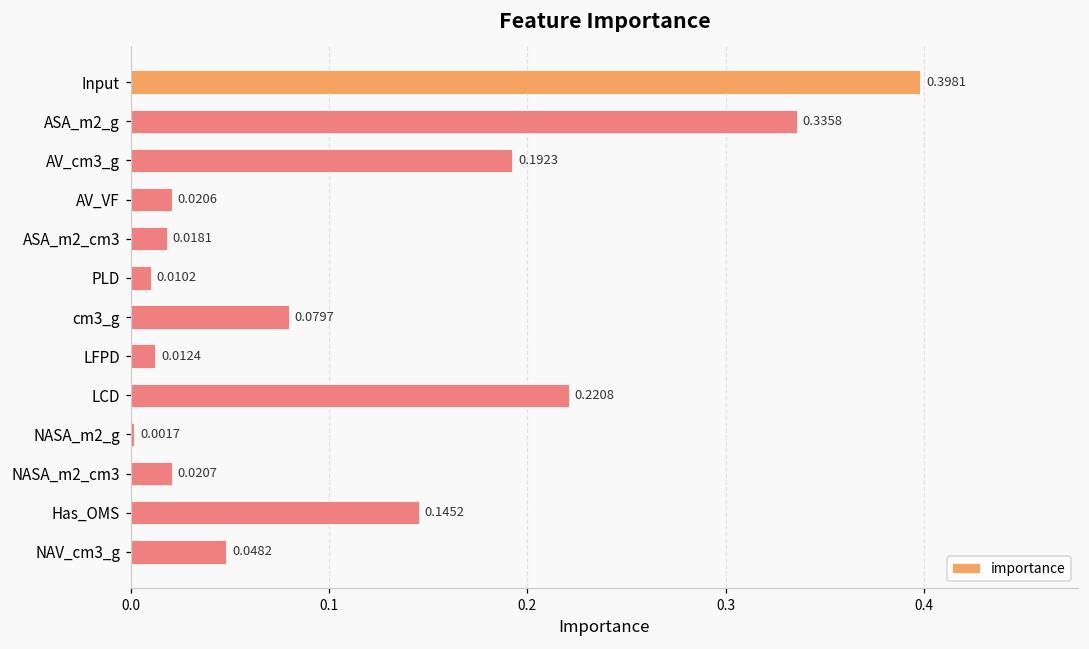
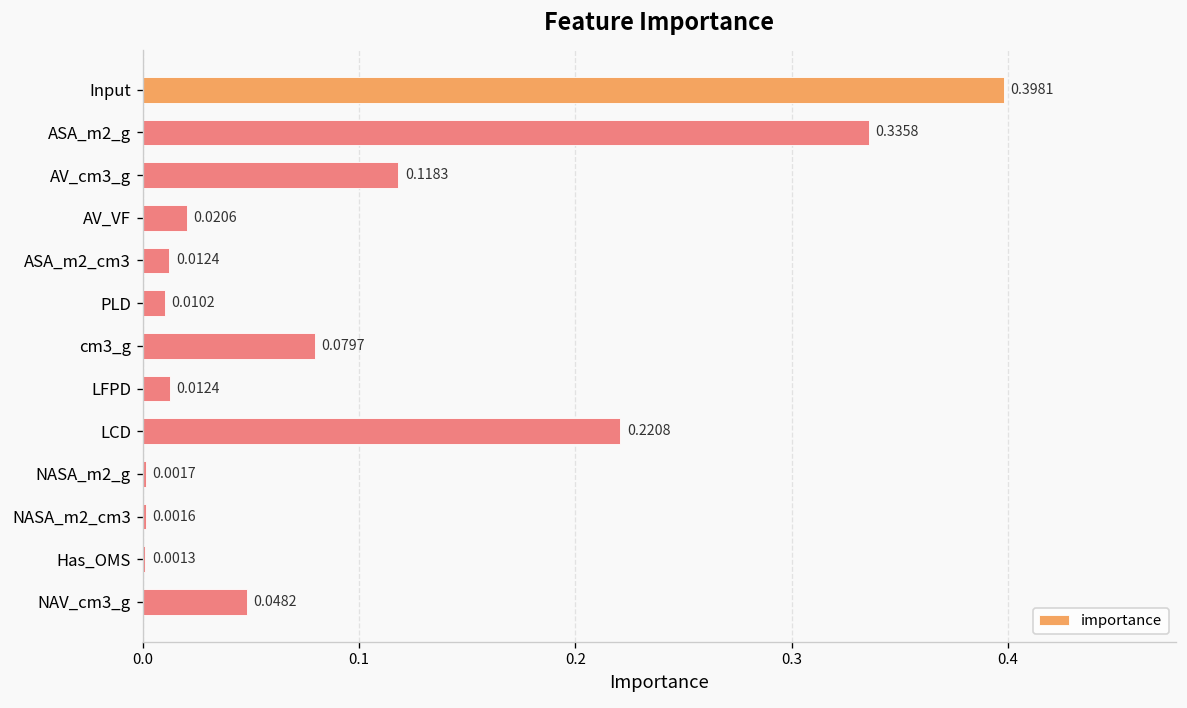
AV_cm3_g: 0.1923 -> 0.1183
ASA_m2_cm3: 0.0181 -> 0.0124
NASA_m2_cm3: 0.0207 -> 0.0016
Has_OMS: 0.1452 -> 0.0013
